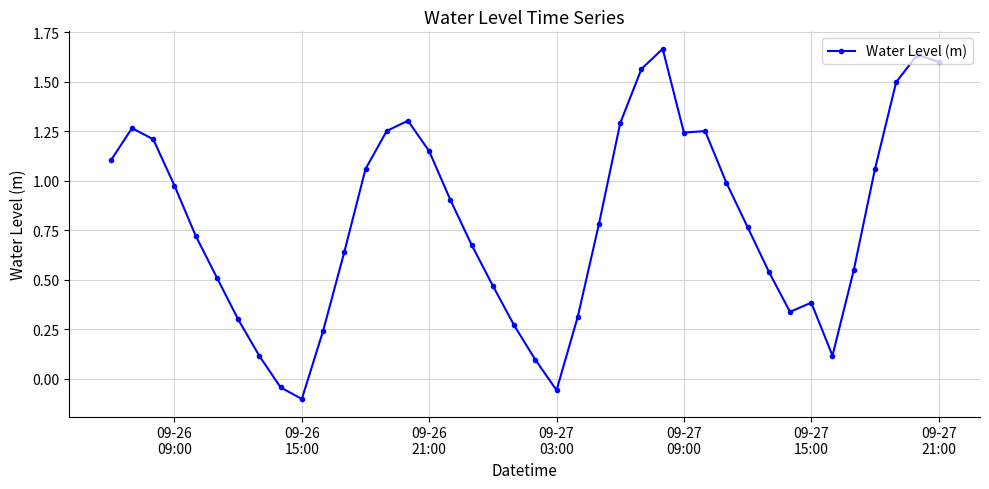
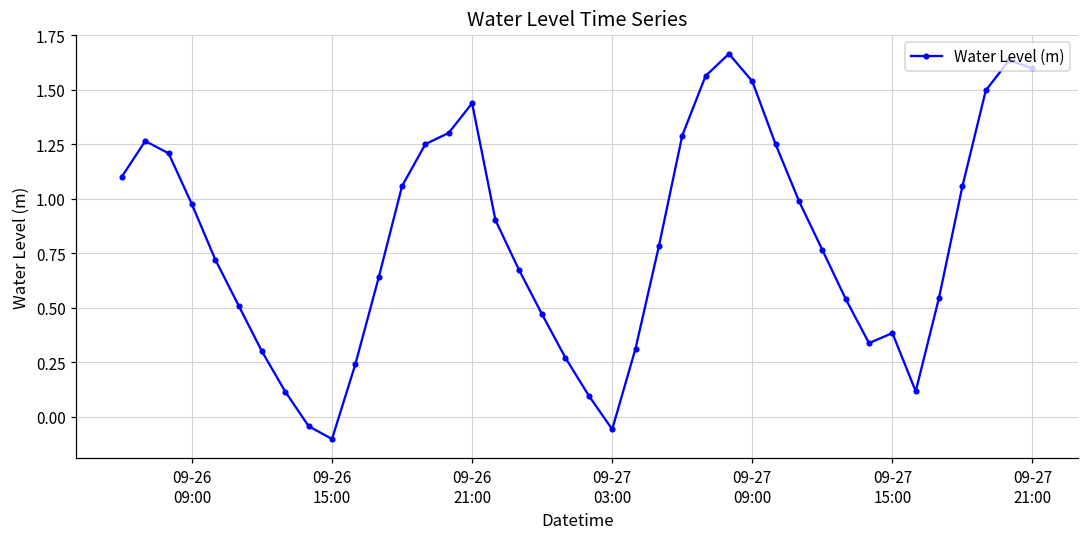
09-26 21:00: 1.15 -> 1.44
09-27 09:00: 1.24 -> 1.54
